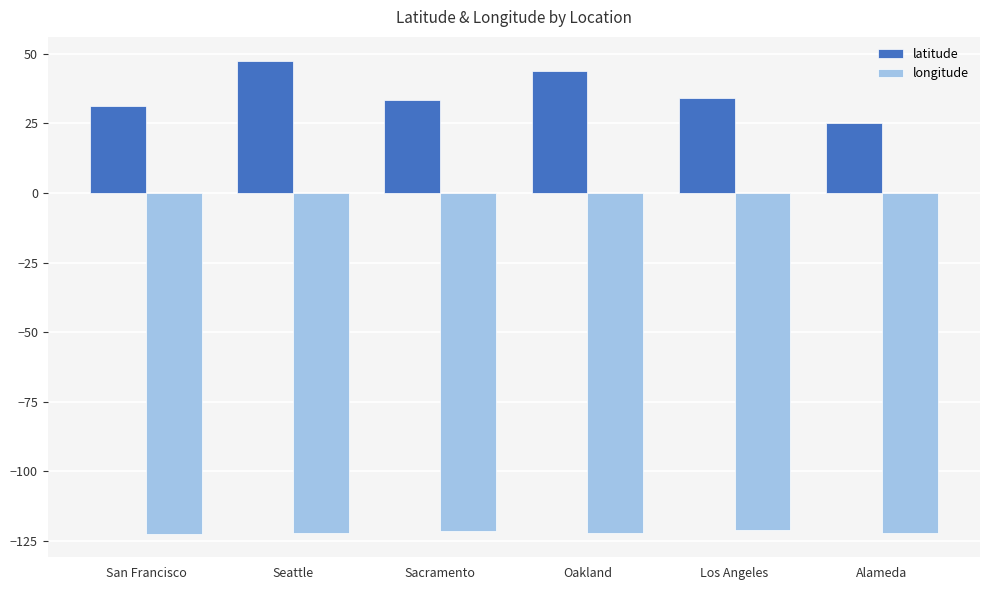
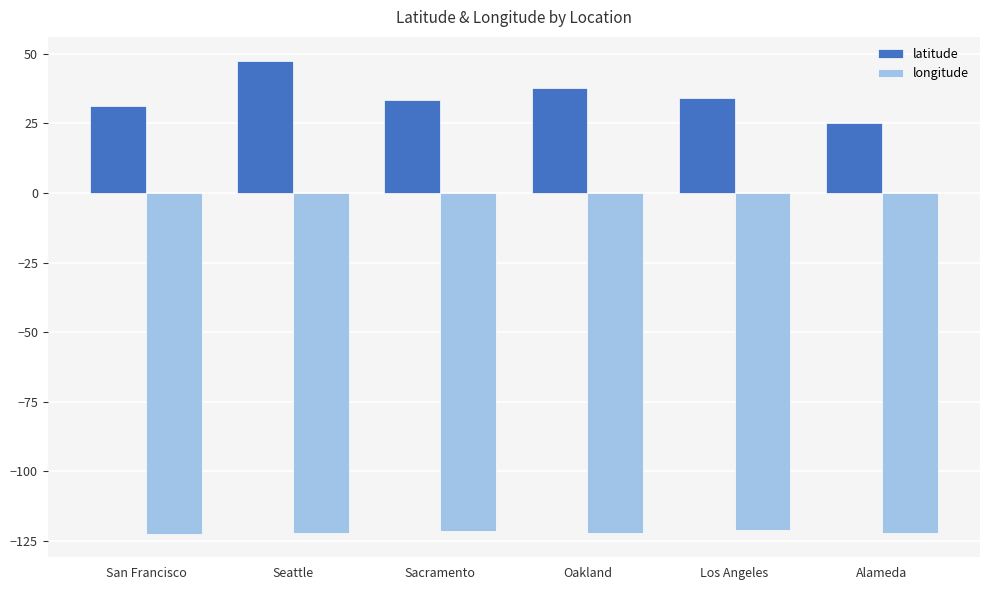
latitude, Oakland: 44 -> 38
